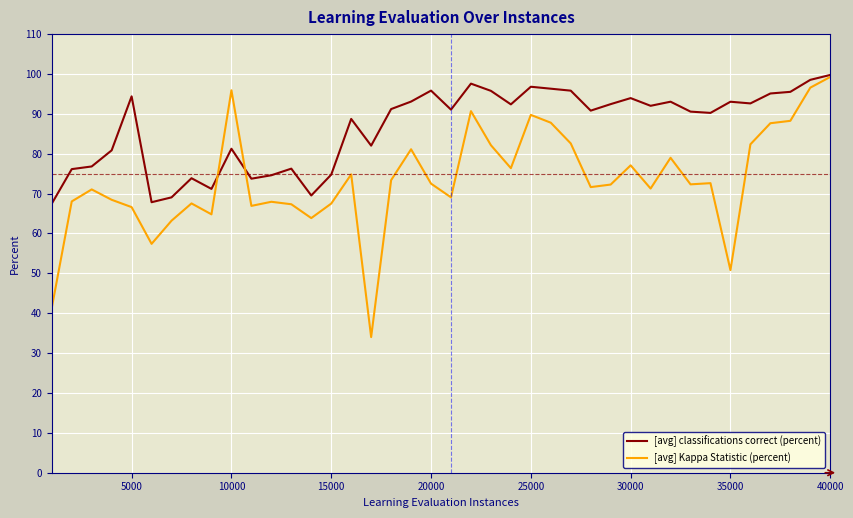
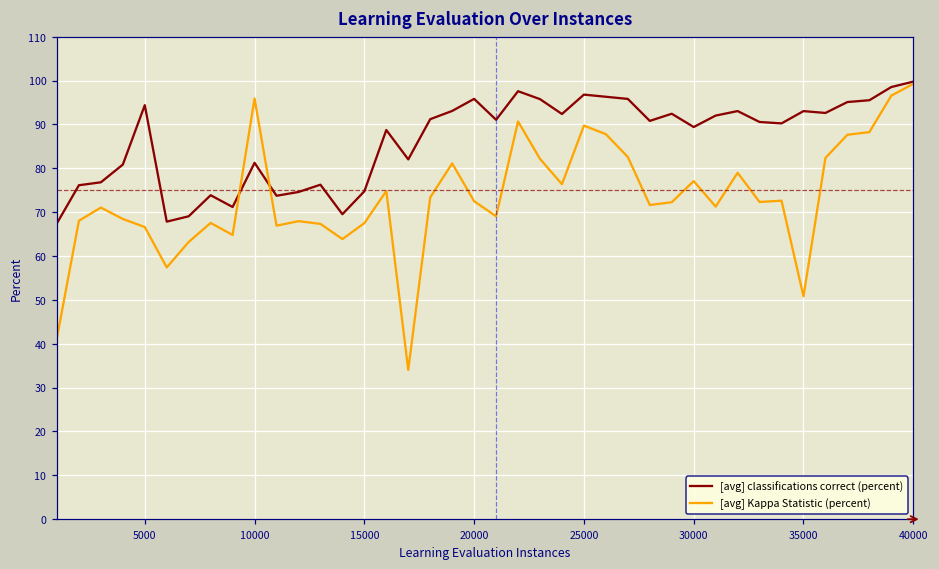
[avg] classifications correct (percent), 30000: 94 -> 89
